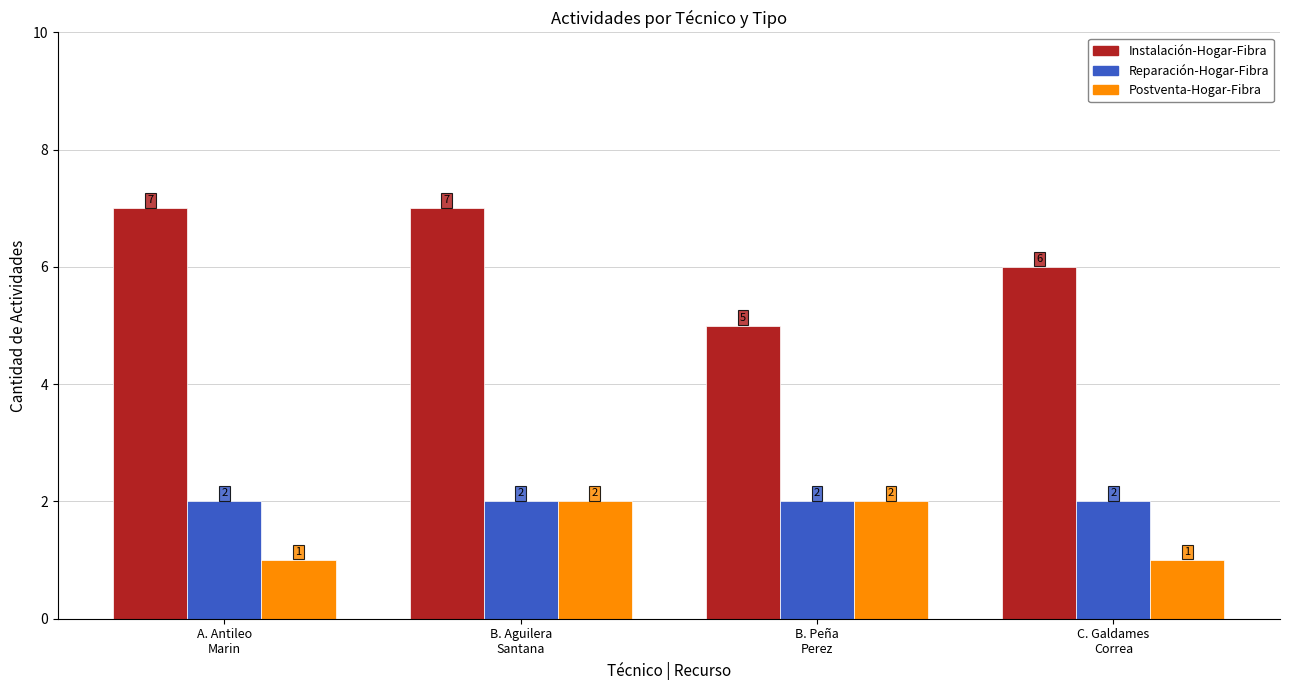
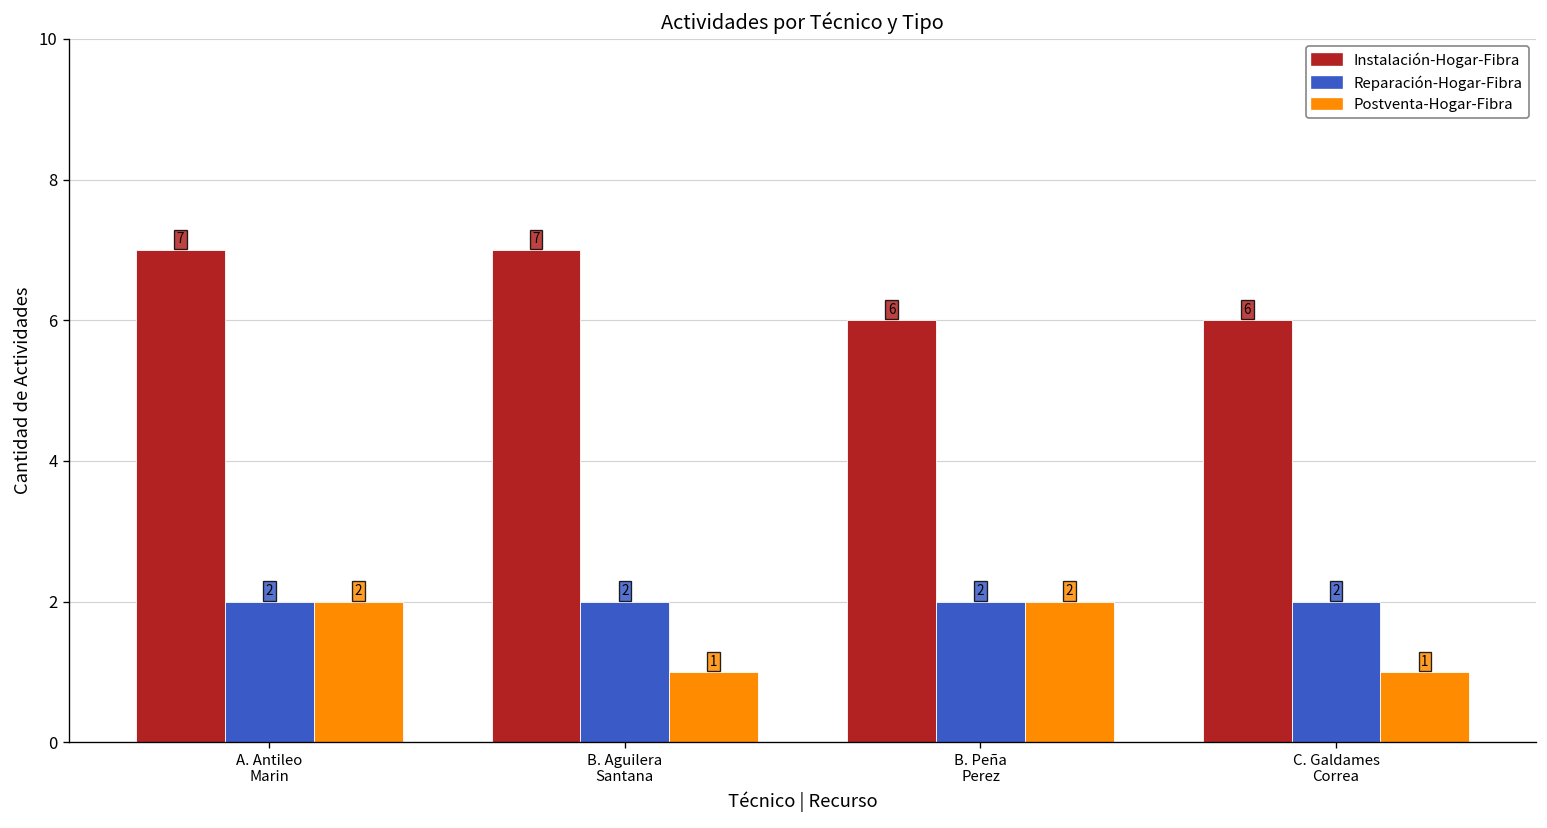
Postventa-Hogar-Fibra, A. Antileo Marin: 1 -> 2
Postventa-Hogar-Fibra, B. Aguilera Santana: 2 -> 1
Instalación-Hogar-Fibra, B. Peña Perez: 5 -> 6
